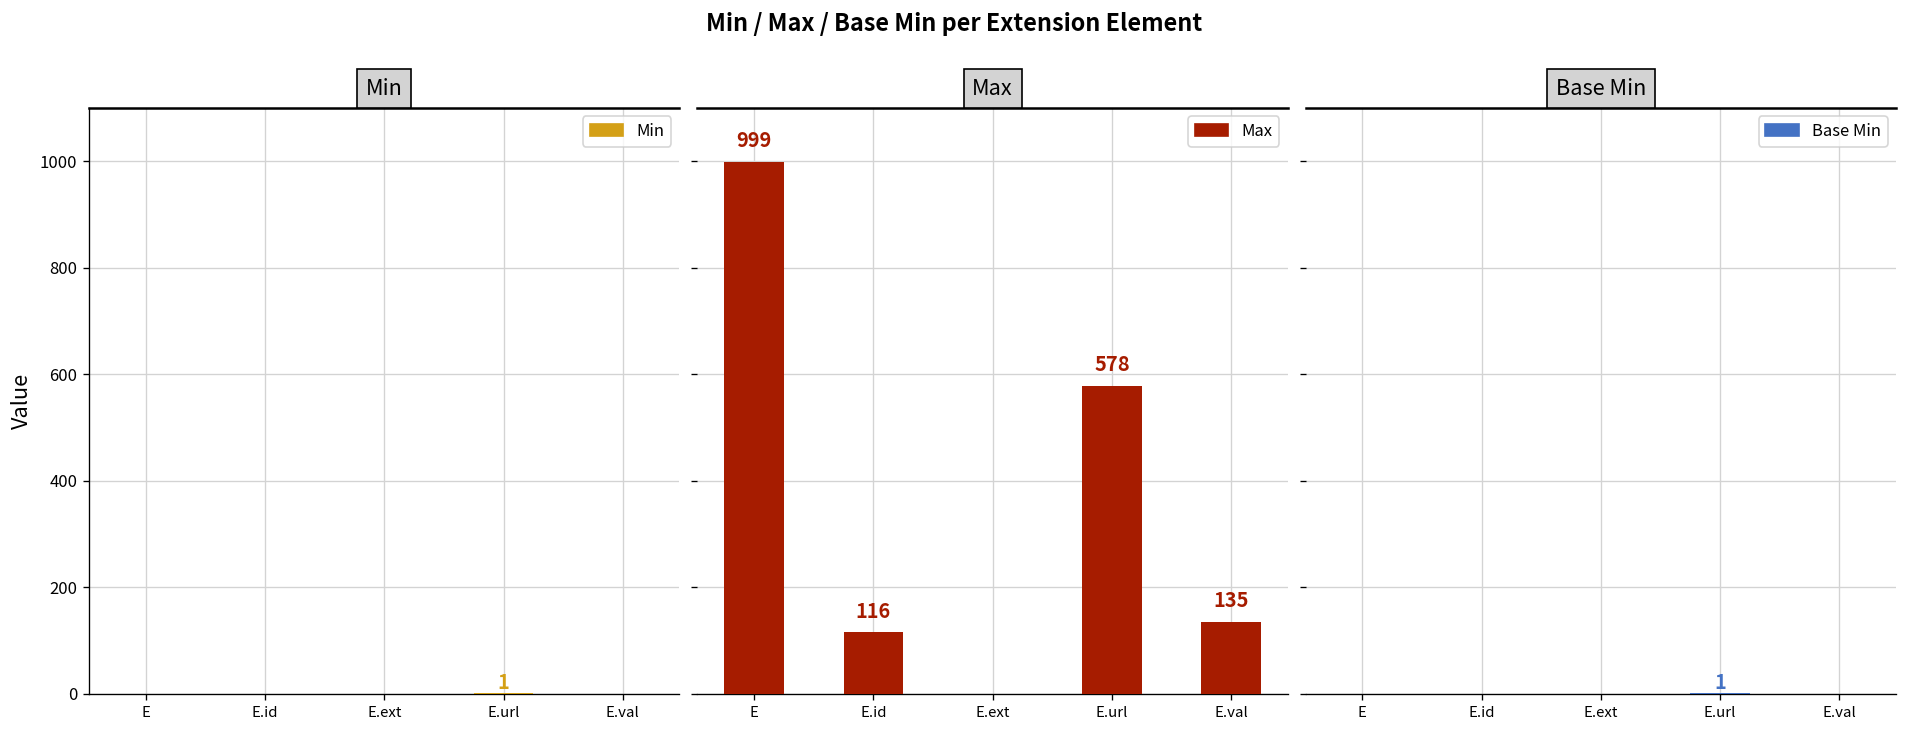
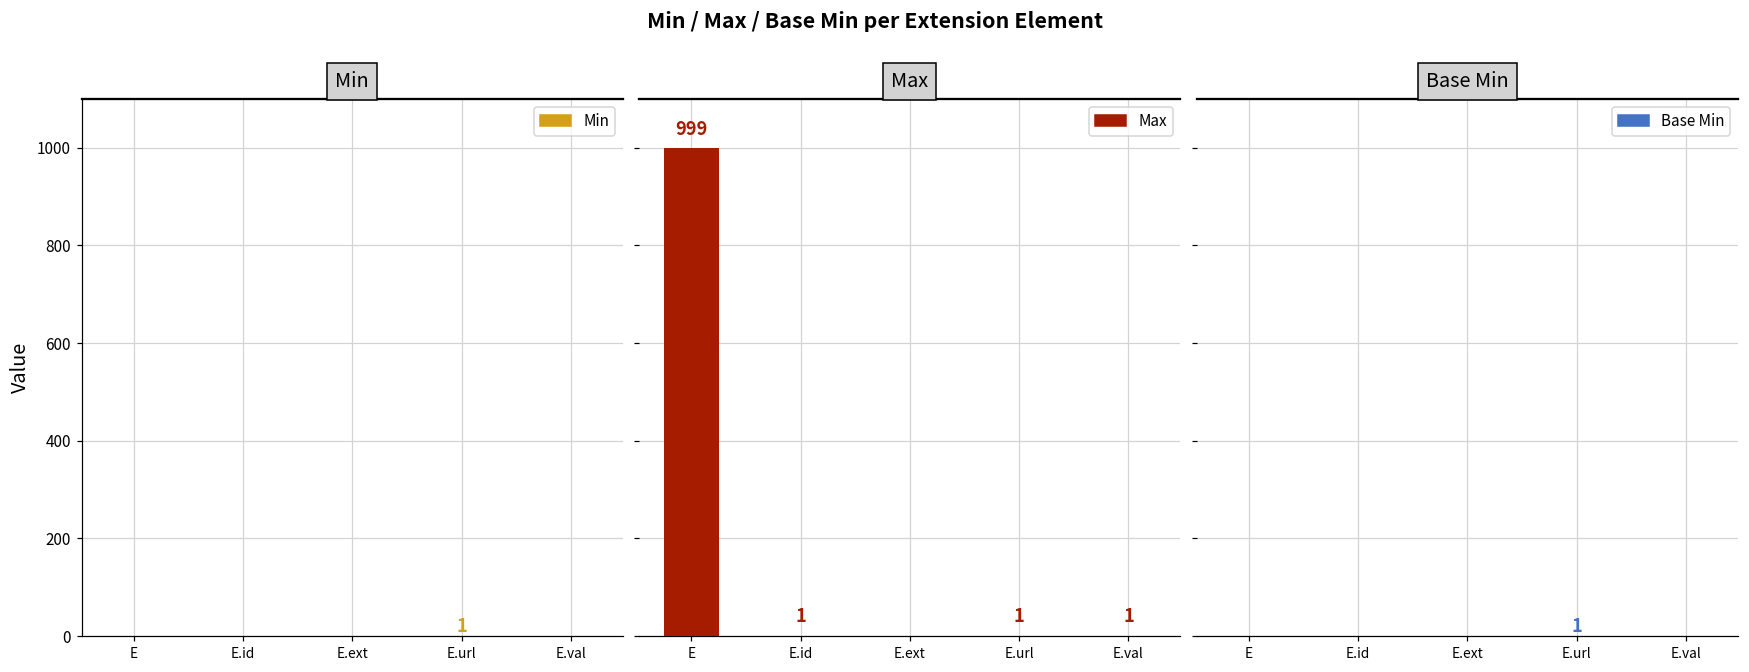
Max, E.id: 116 -> 1
Max, E.url: 578 -> 1
Max, E.val: 135 -> 1
